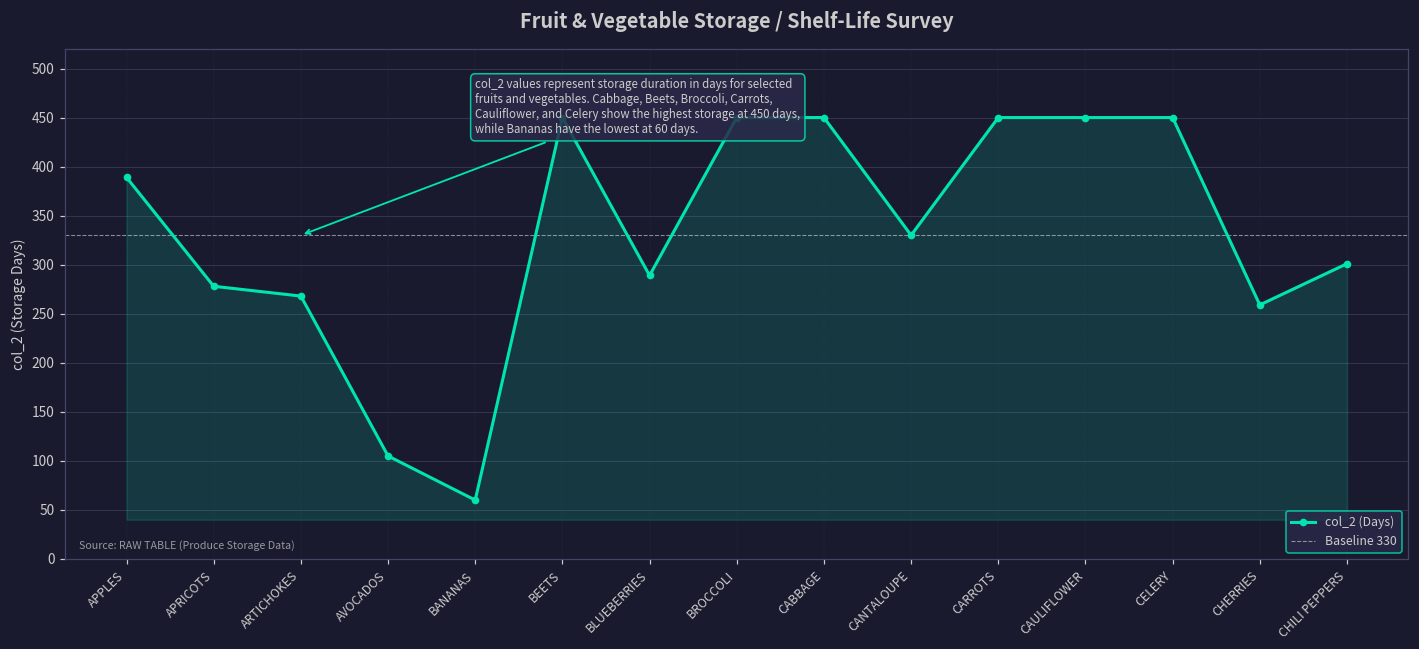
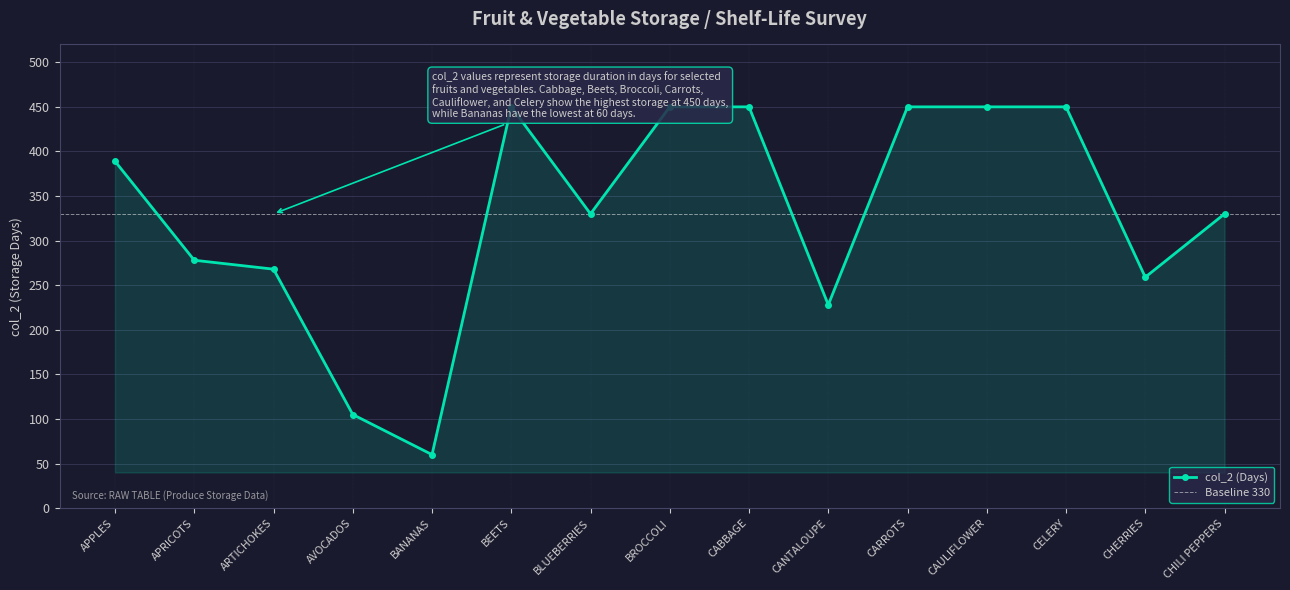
BLUEBERRIES: 290 -> 330
CANTALOUPE: 330 -> 230
CHILI PEPPERS: 300 -> 330
